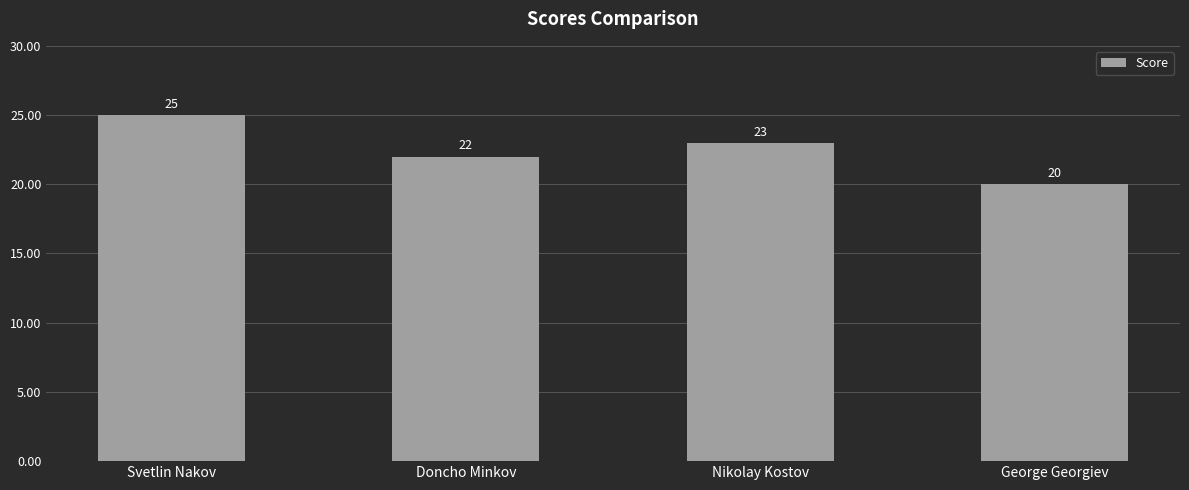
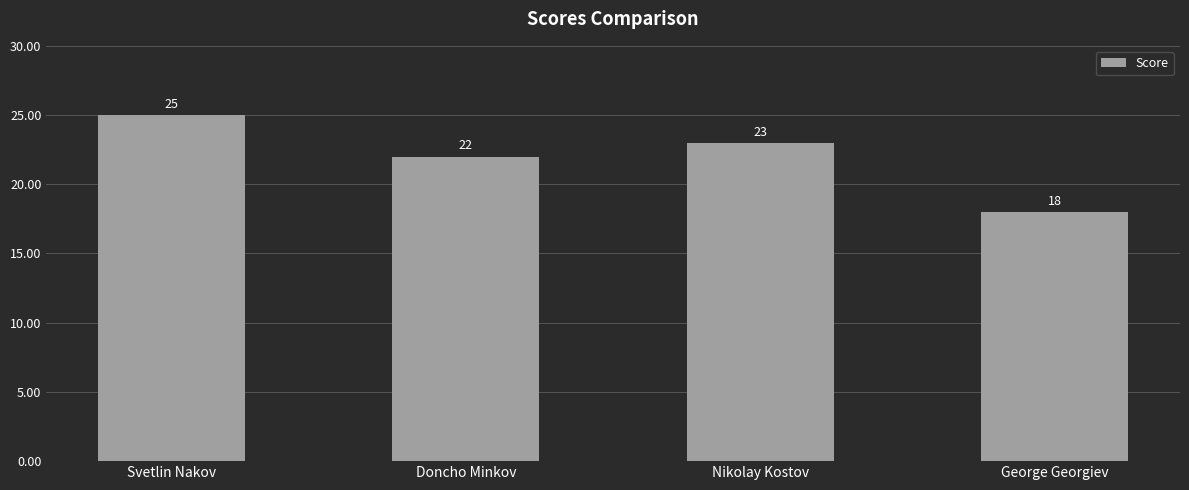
George Georgiev: 20 -> 18
